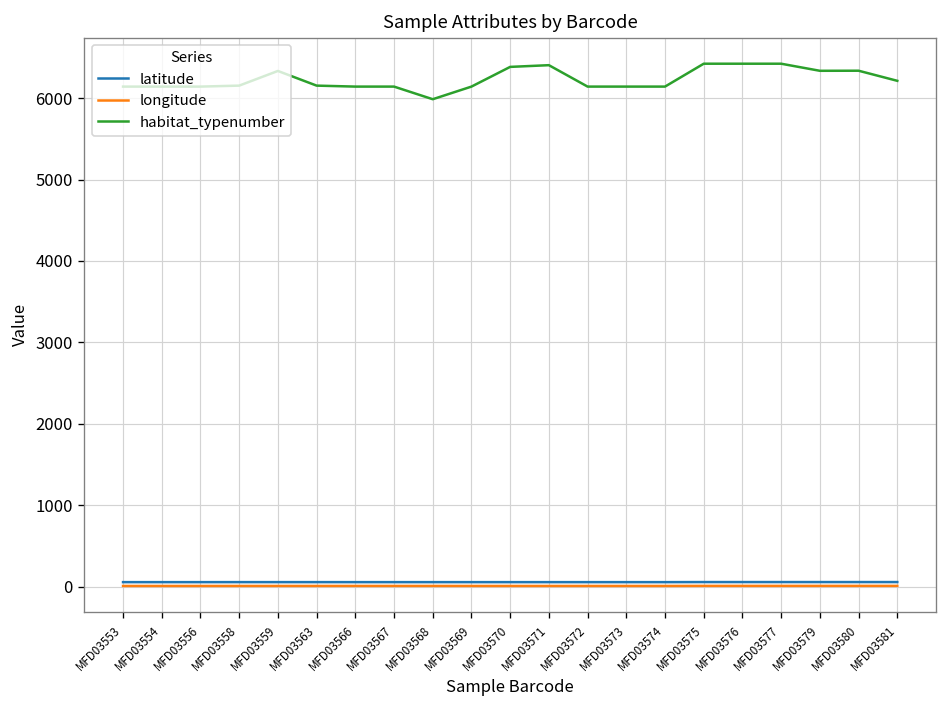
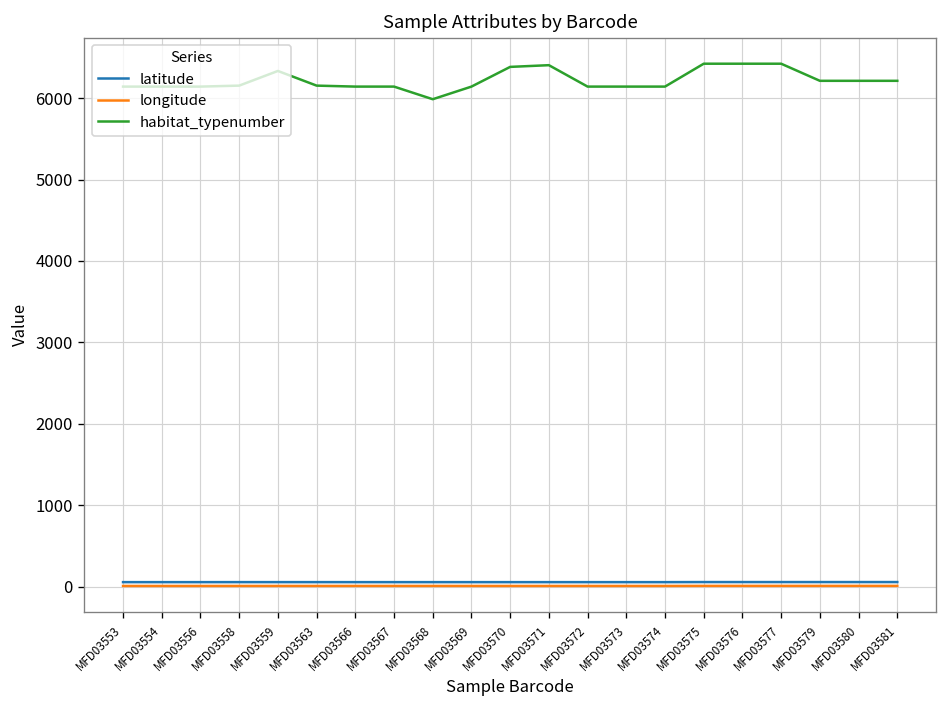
habitat_typenumber, MFD03579: 6300 -> 6200
habitat_typenumber, MFD03580: 6300 -> 6200
